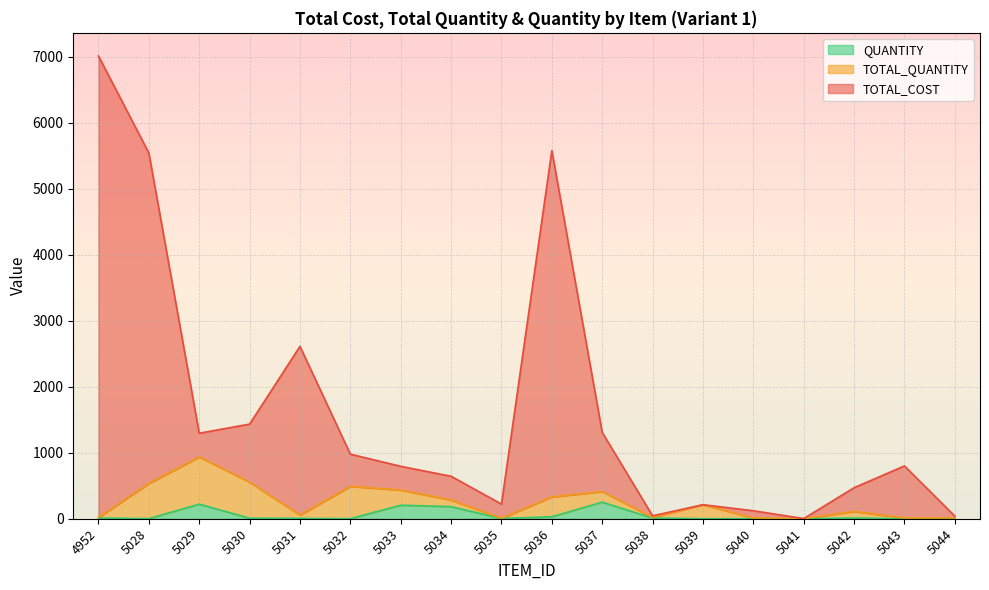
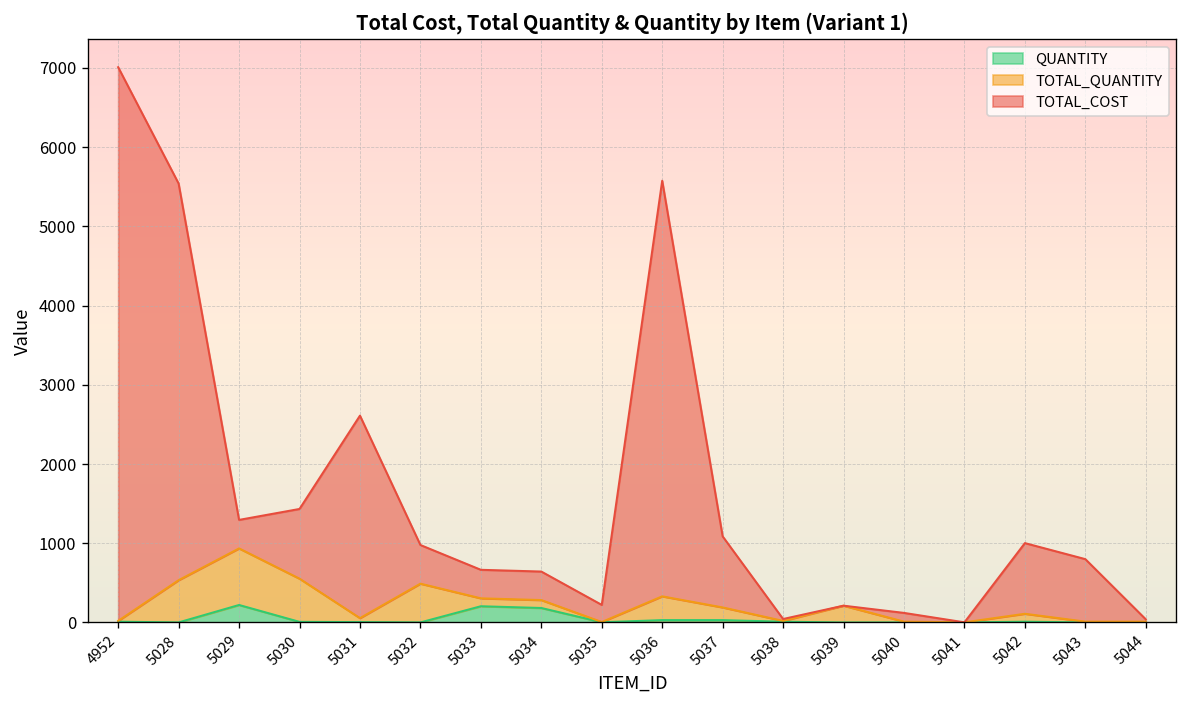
TOTAL_QUANTITY, 5033: 200 -> 100
QUANTITY, 5037: 300 -> 0
TOTAL_COST, 5042: 400 -> 900
